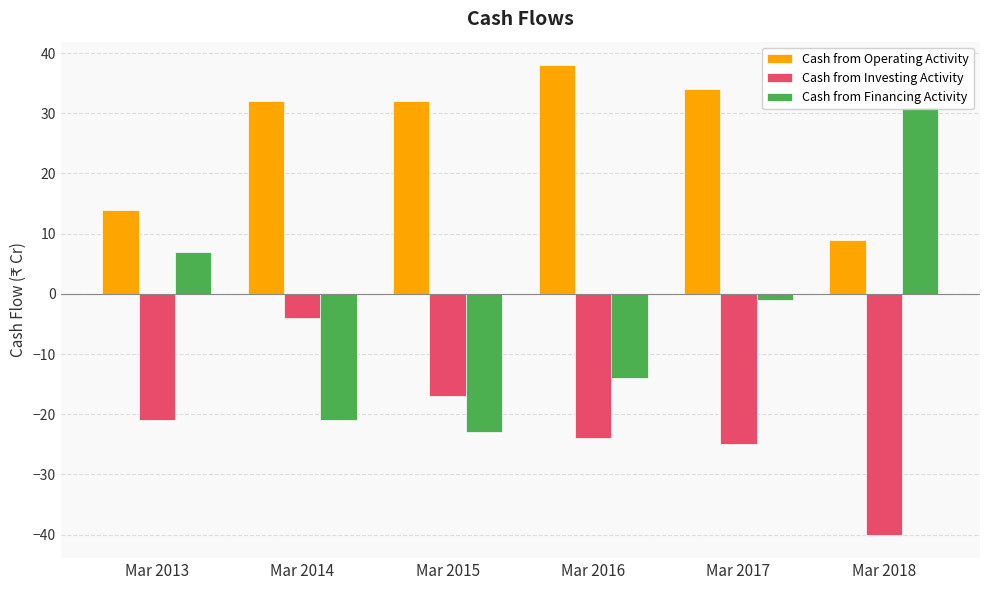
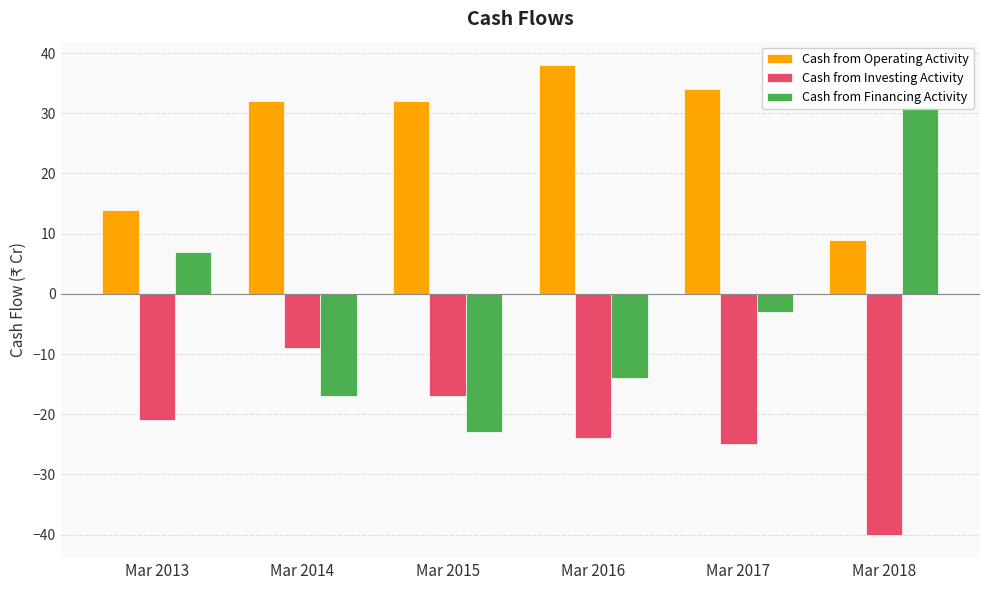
Cash from Investing Activity, Mar 2014: -4 -> -9
Cash from Financing Activity, Mar 2014: -21 -> -17
Cash from Financing Activity, Mar 2017: -1 -> -3
